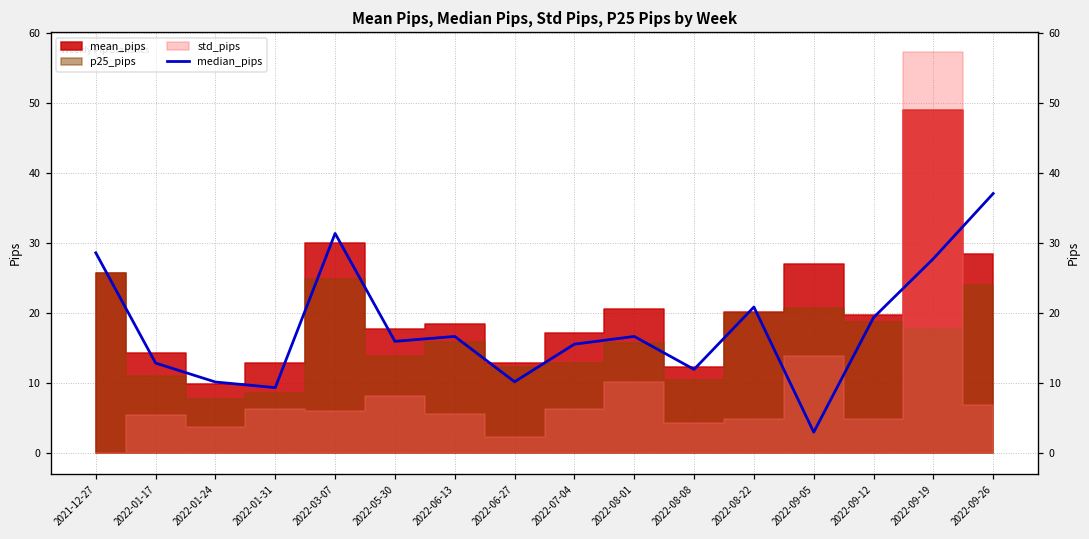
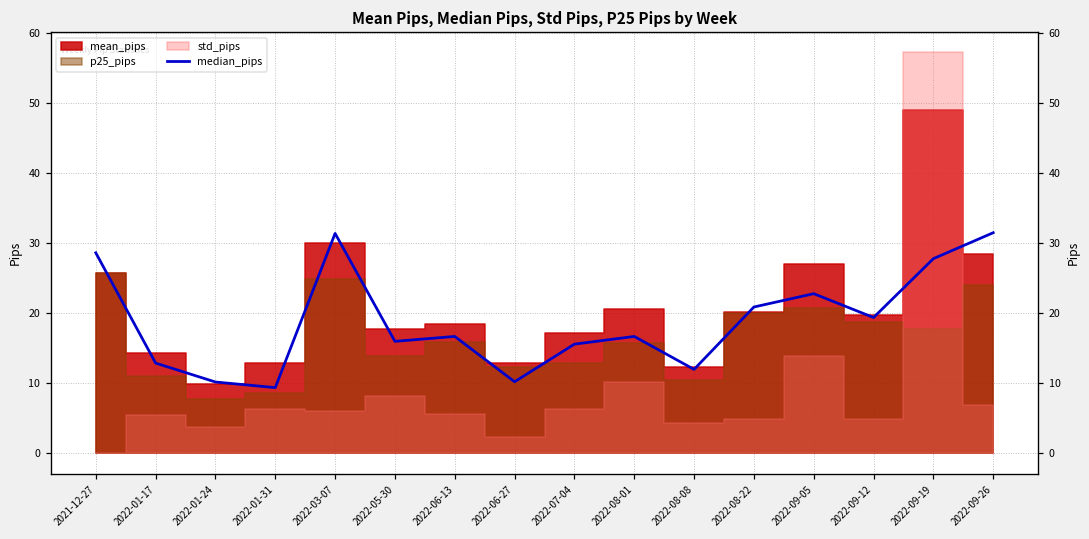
median_pips, 2022-09-05: 3 -> 23
median_pips, 2022-09-26: 37 -> 31
